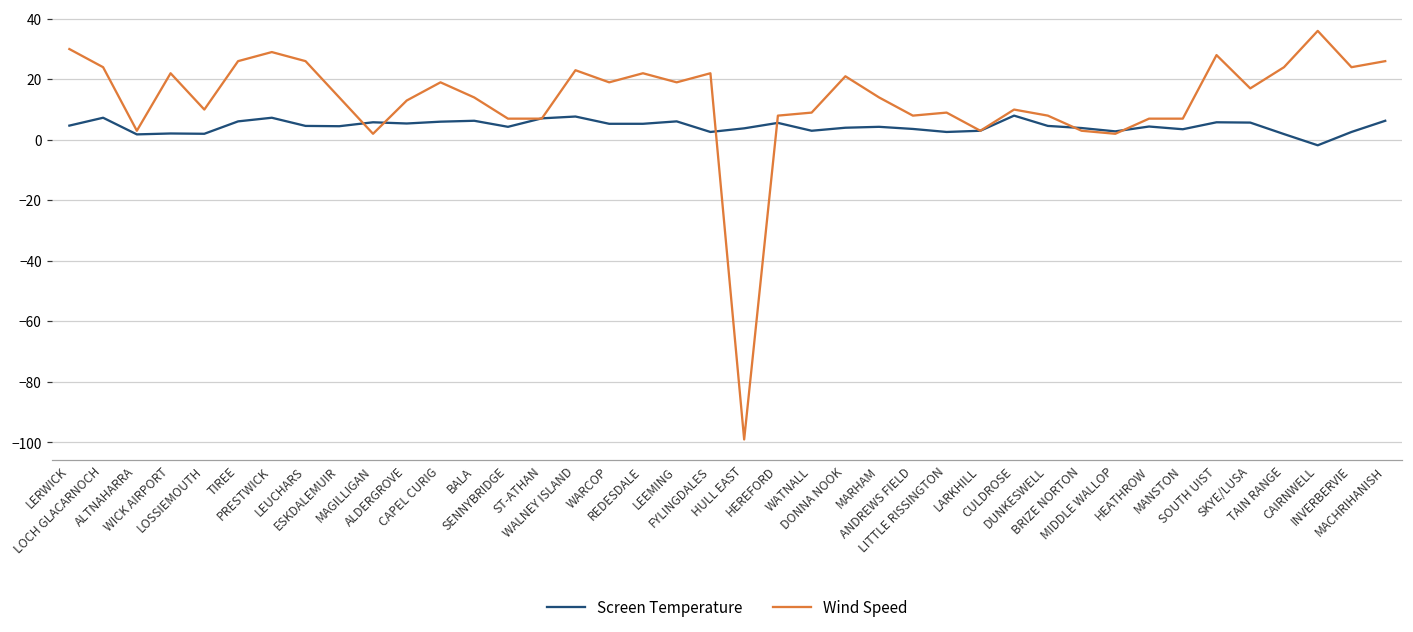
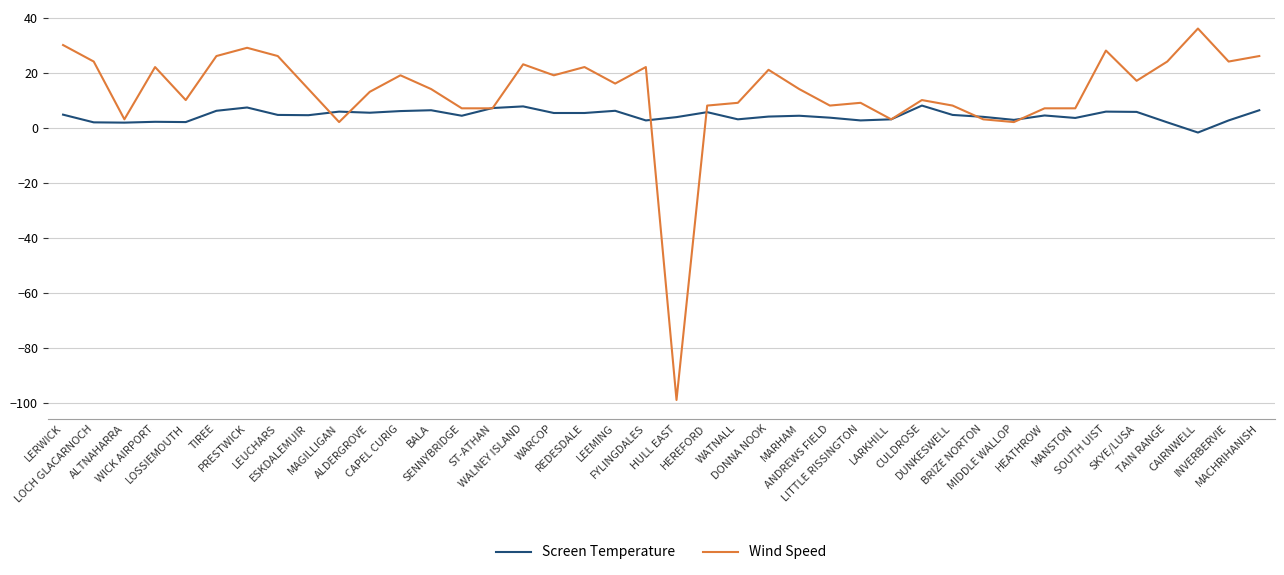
Screen Temperature, LOCH GLACARNOCH: 7 -> 2
Wind Speed, LEEMING: 19 -> 16
